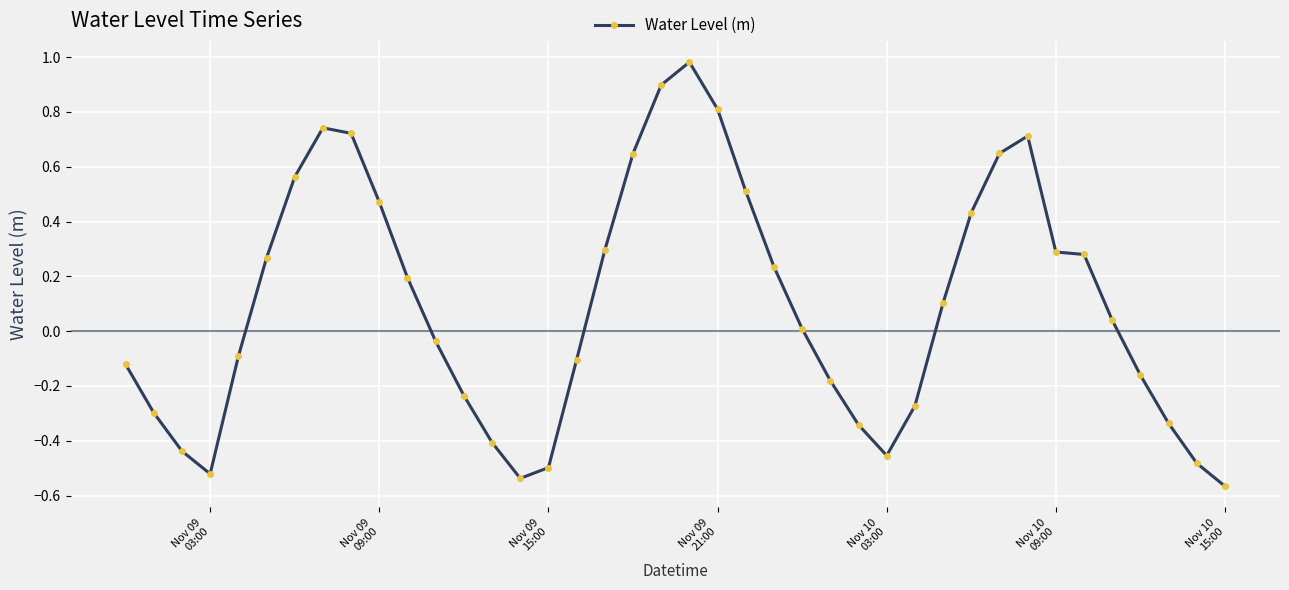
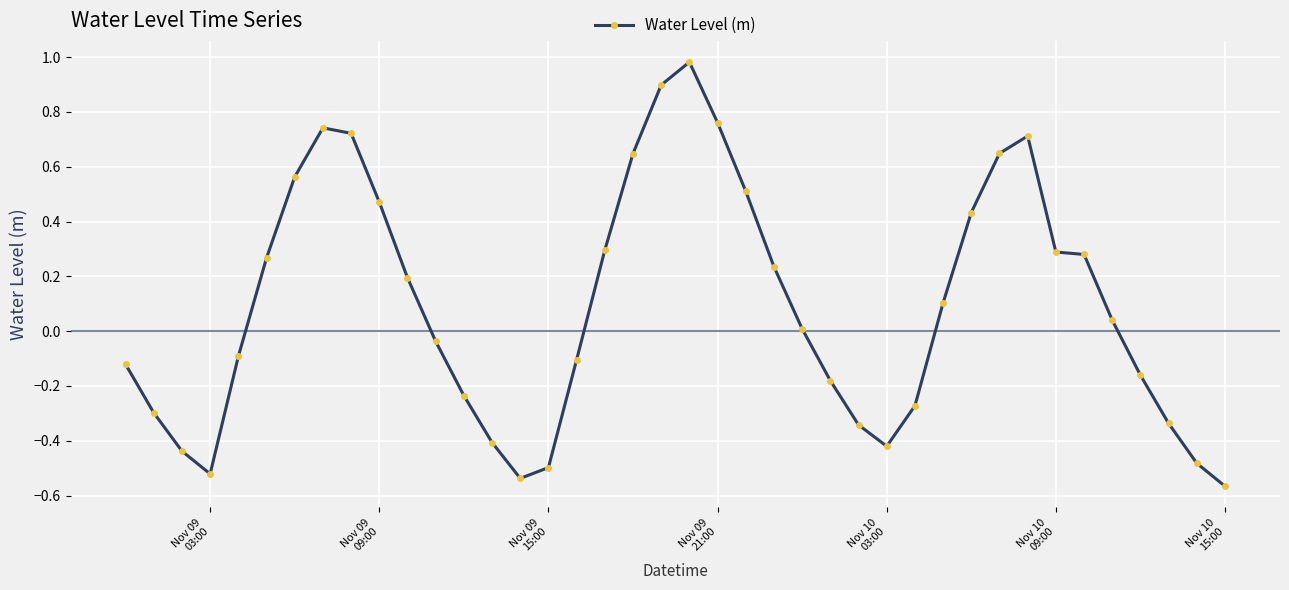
Nov 09 21:00: 0.81 -> 0.76
Nov 10 03:00: -0.45 -> -0.42
